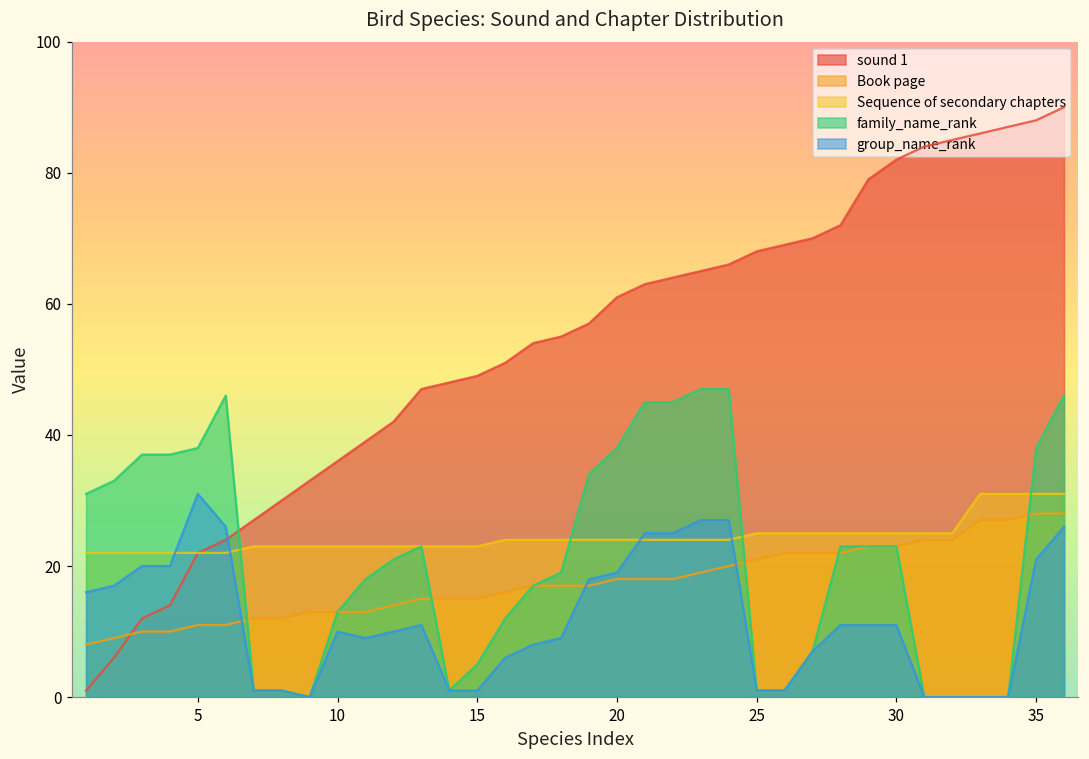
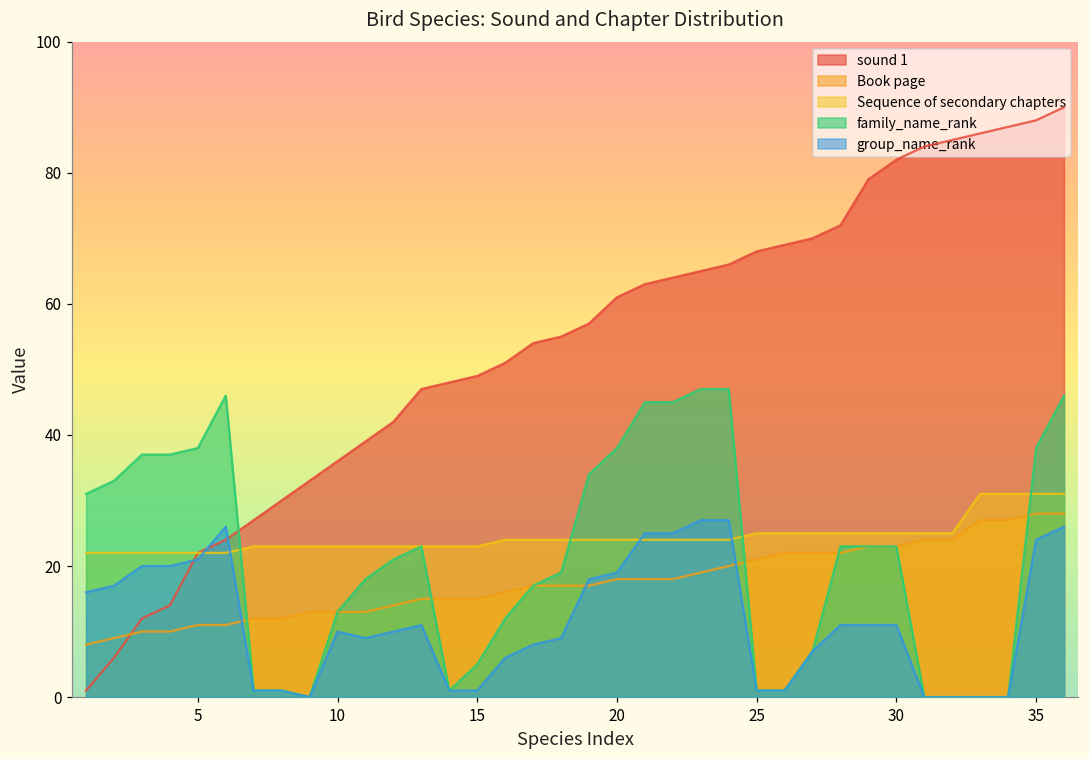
group_name_rank, 5: 31 -> 21
group_name_rank, 35: 21 -> 24
